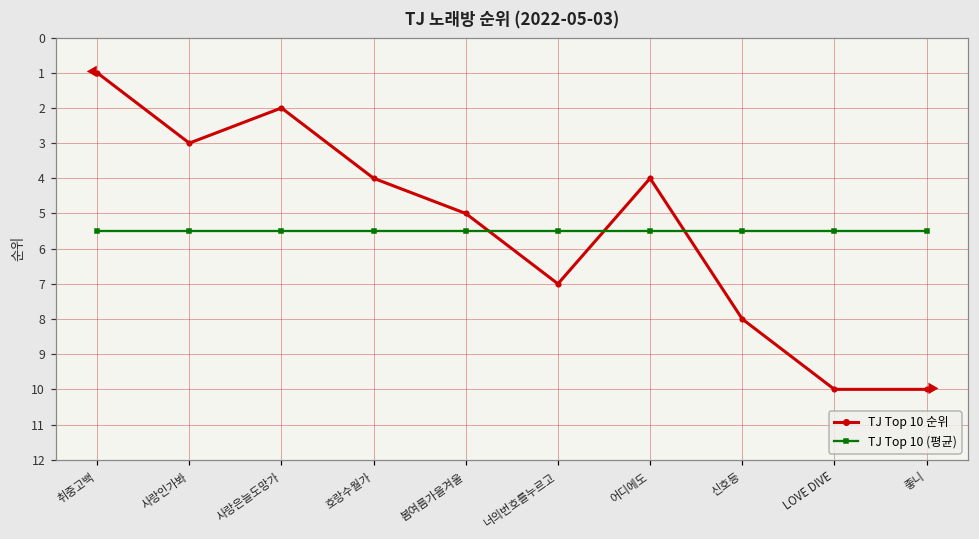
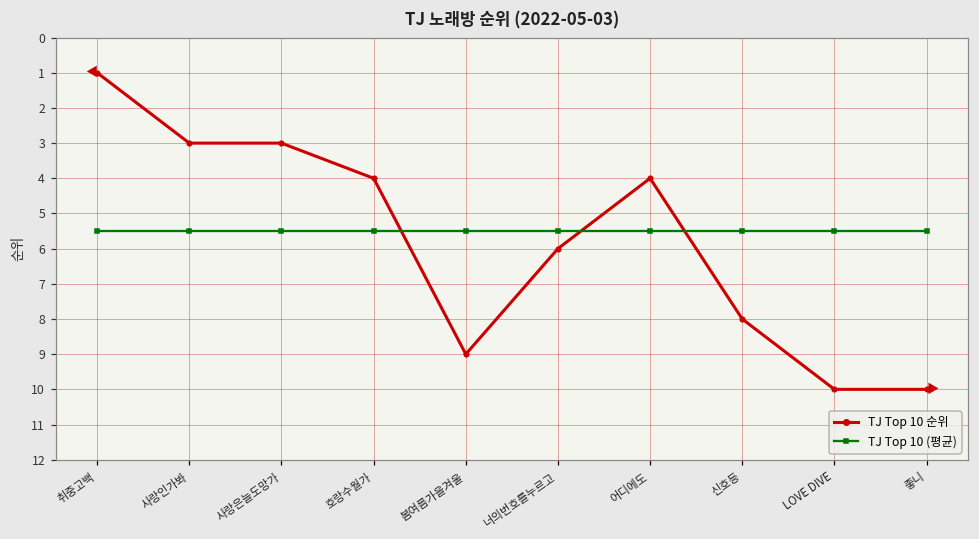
TJ Top 10 순위, 사랑은늘도망가: 2 -> 3
TJ Top 10 순위, 봄여름가을겨울: 5 -> 9
TJ Top 10 순위, 너의번호를누르고: 7 -> 6
